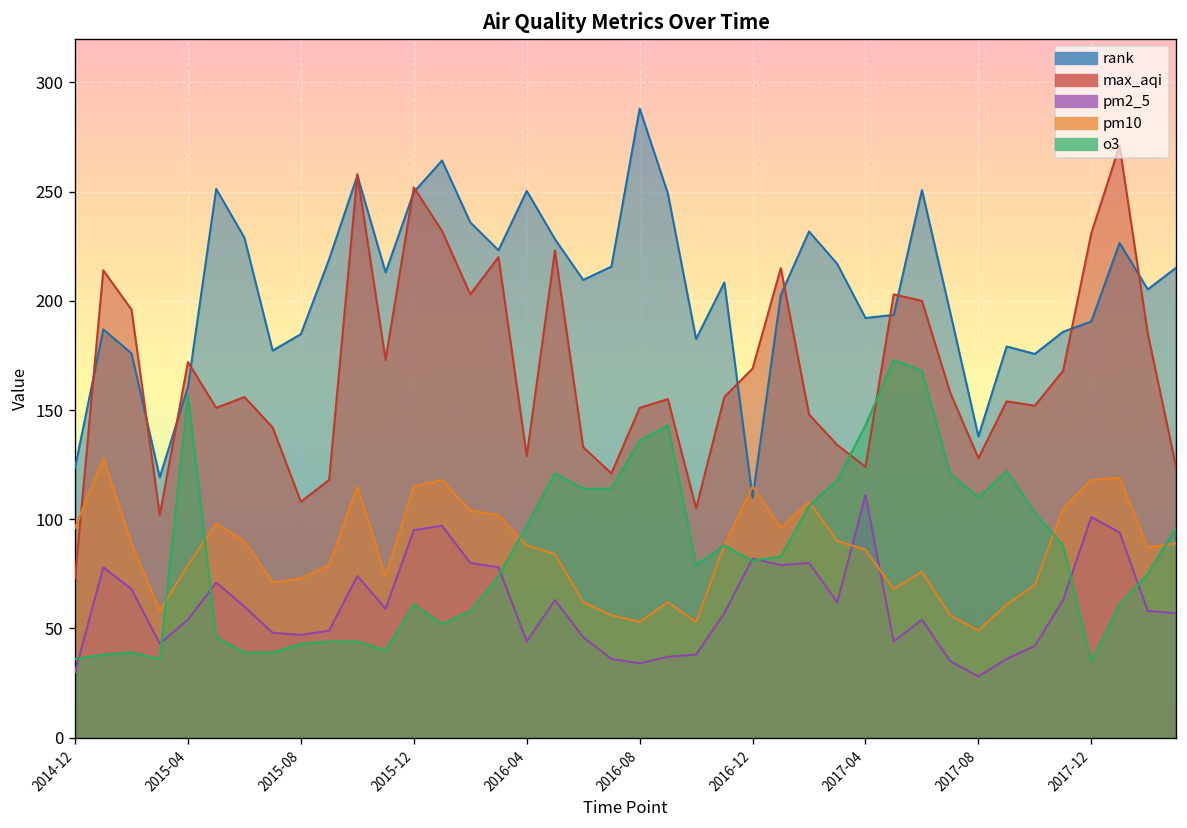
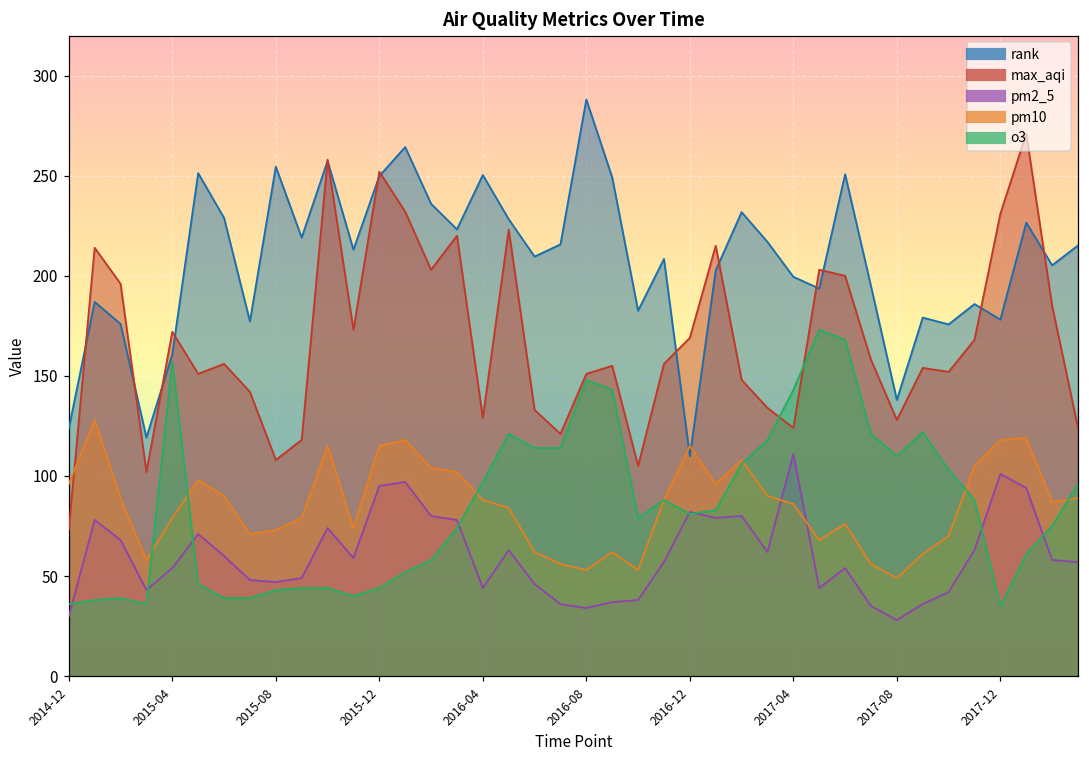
rank, 2015-08: 185 -> 254
o3, 2015-12: 61 -> 44
o3, 2016-08: 136 -> 148
rank, 2017-04: 192 -> 199
rank, 2017-12: 191 -> 178
